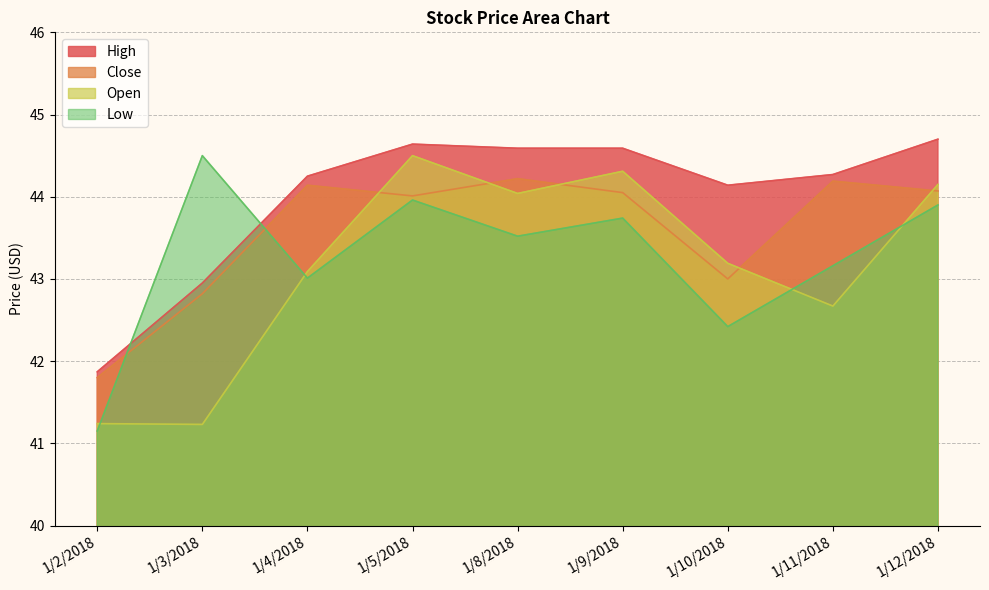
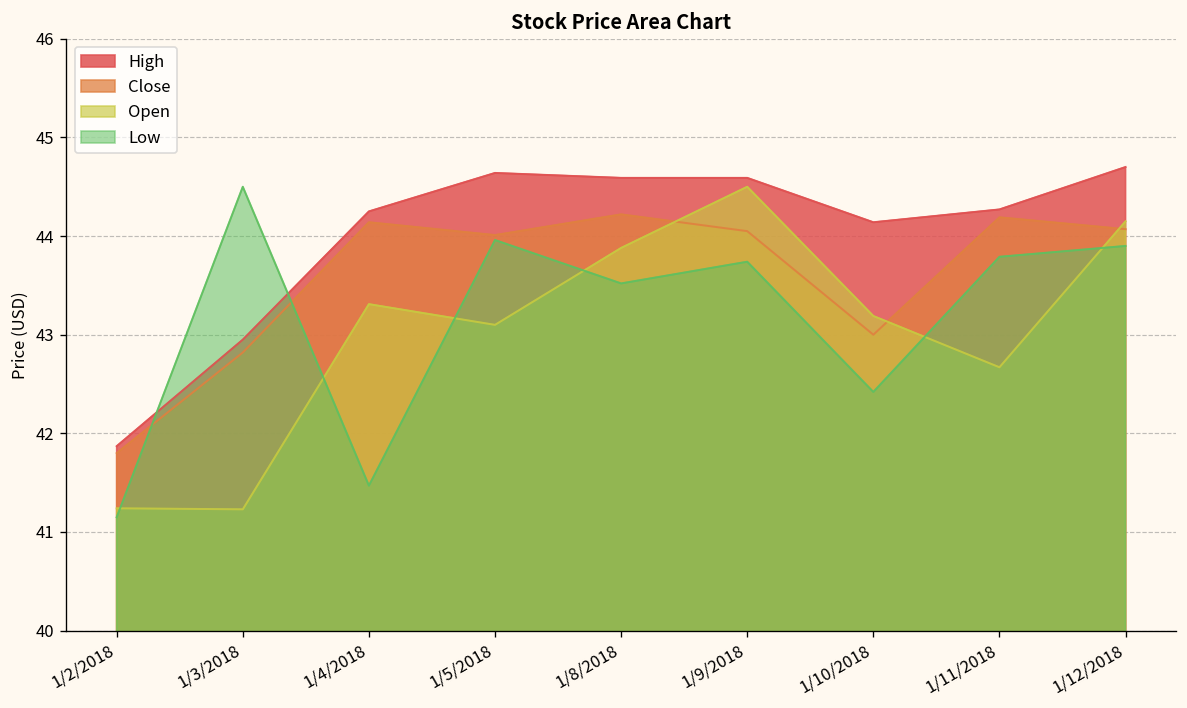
Open, 1/4/2018: 43.1 -> 43.3
Low, 1/4/2018: 43.0 -> 41.5
Open, 1/5/2018: 44.5 -> 43.1
Open, 1/8/2018: 44.0 -> 43.9
Open, 1/9/2018: 44.3 -> 44.5
Low, 1/11/2018: 43.2 -> 43.8
